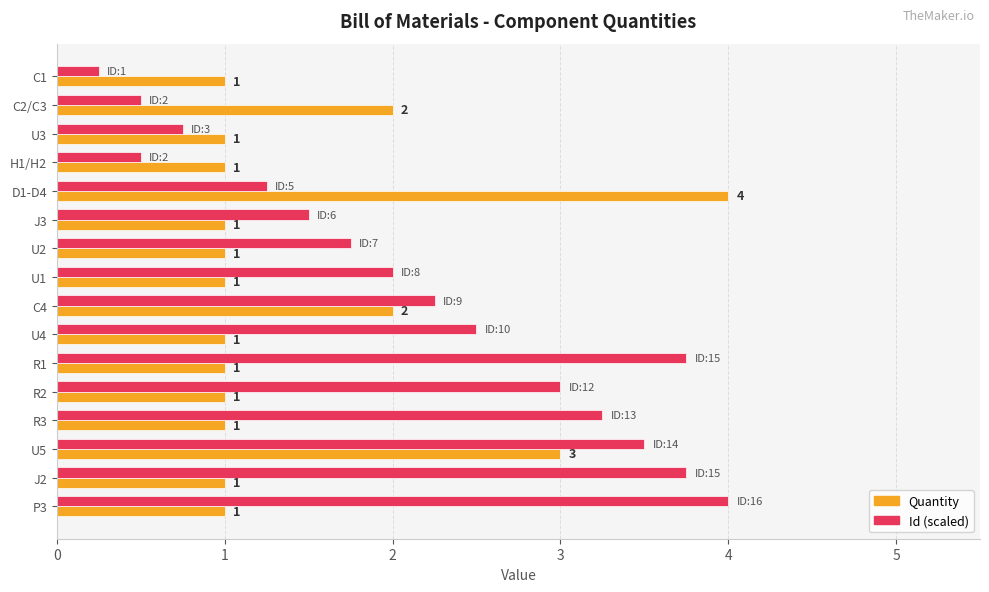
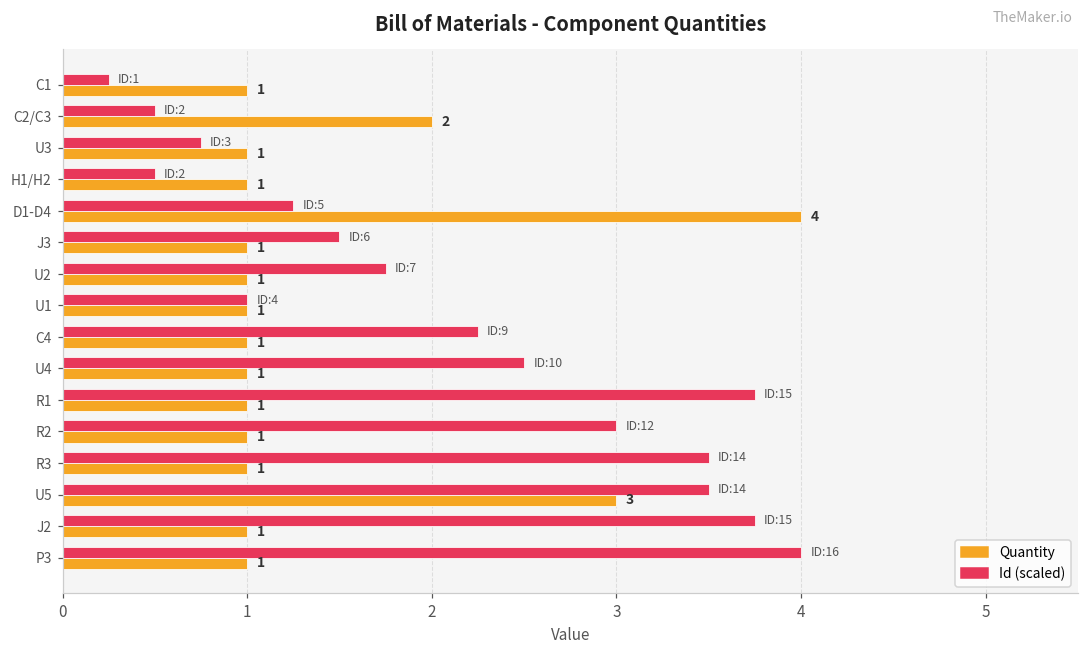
Id (scaled), U1: 8 -> 4
Quantity, C4: 2 -> 1
Id (scaled), R3: 13 -> 14
